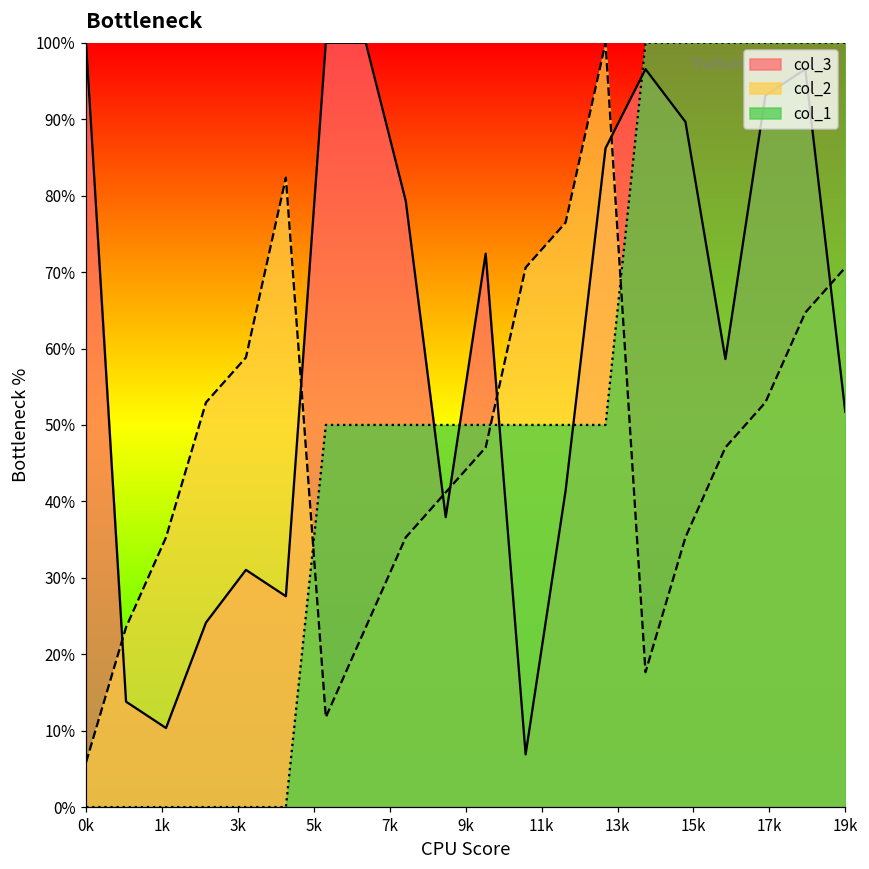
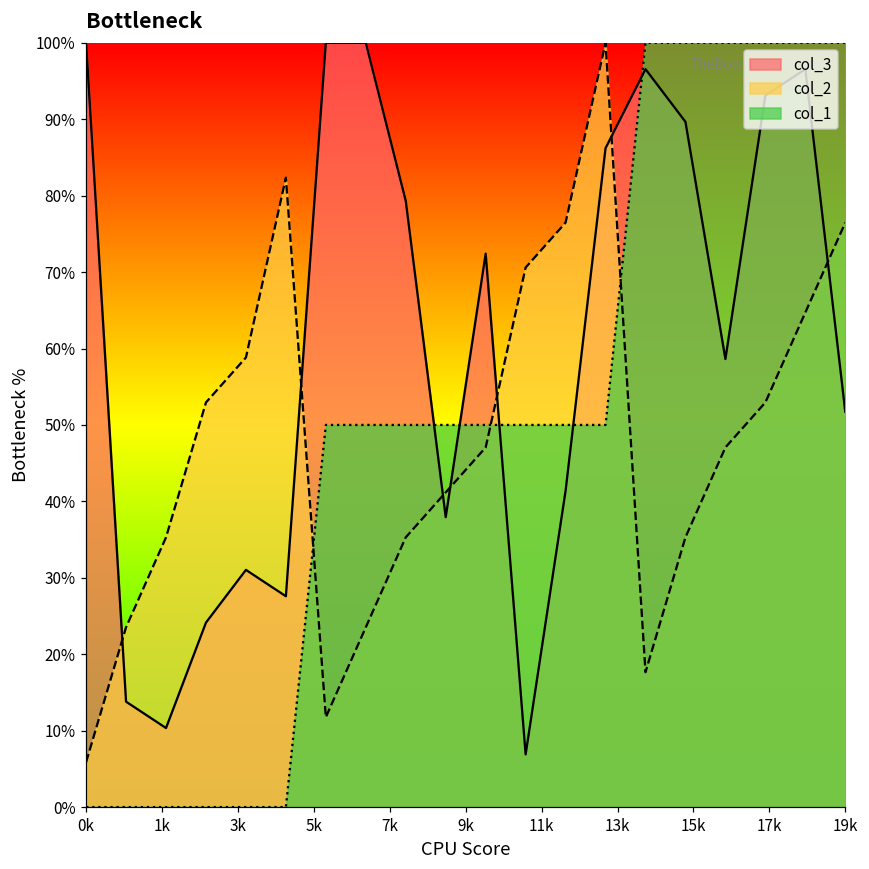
col_2, 19k: 71% -> 76%
